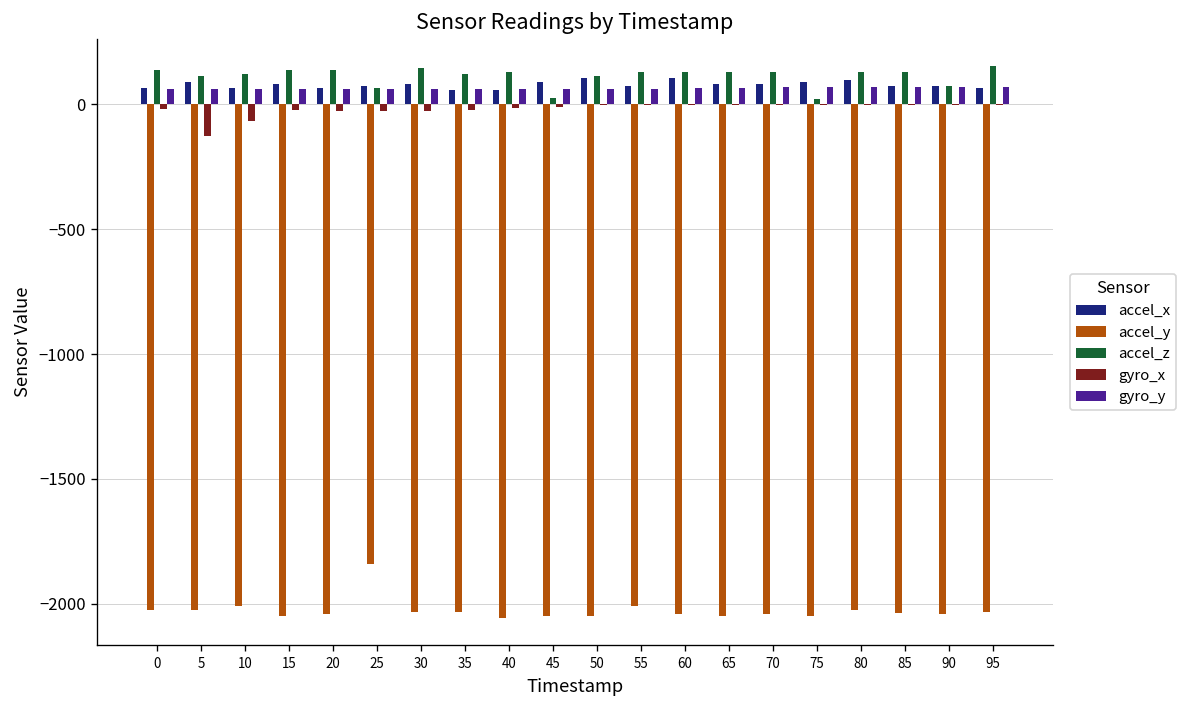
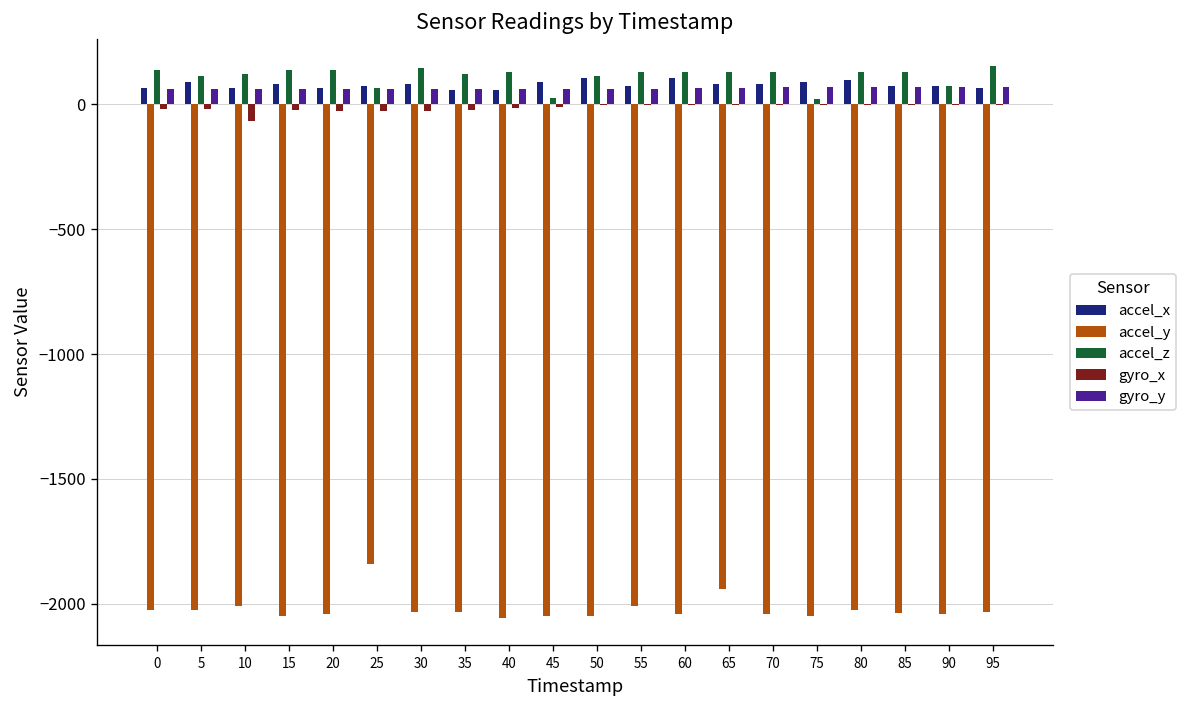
gyro_x, 5: -130 -> -20
accel_y, 65: -2050 -> -1940
